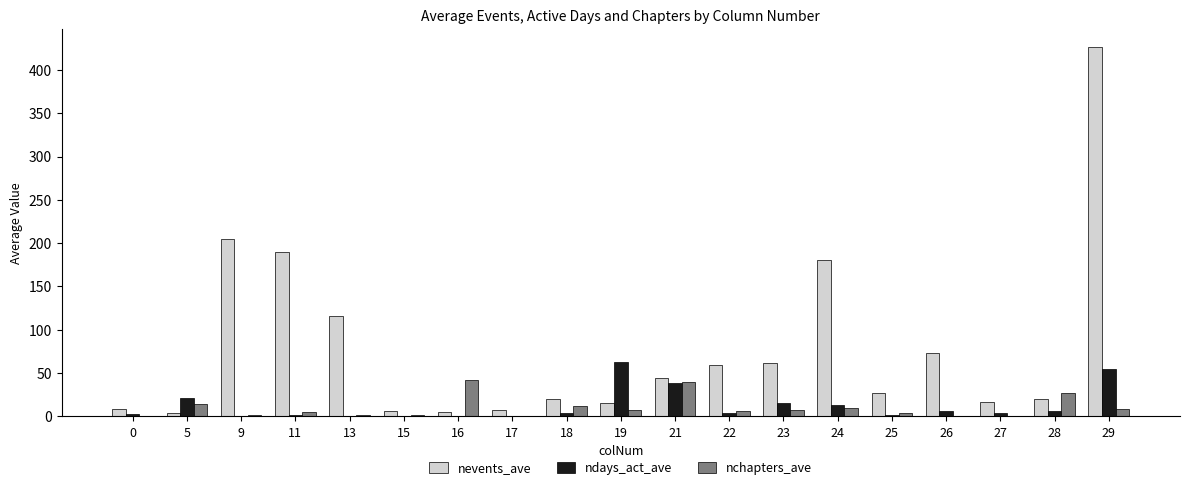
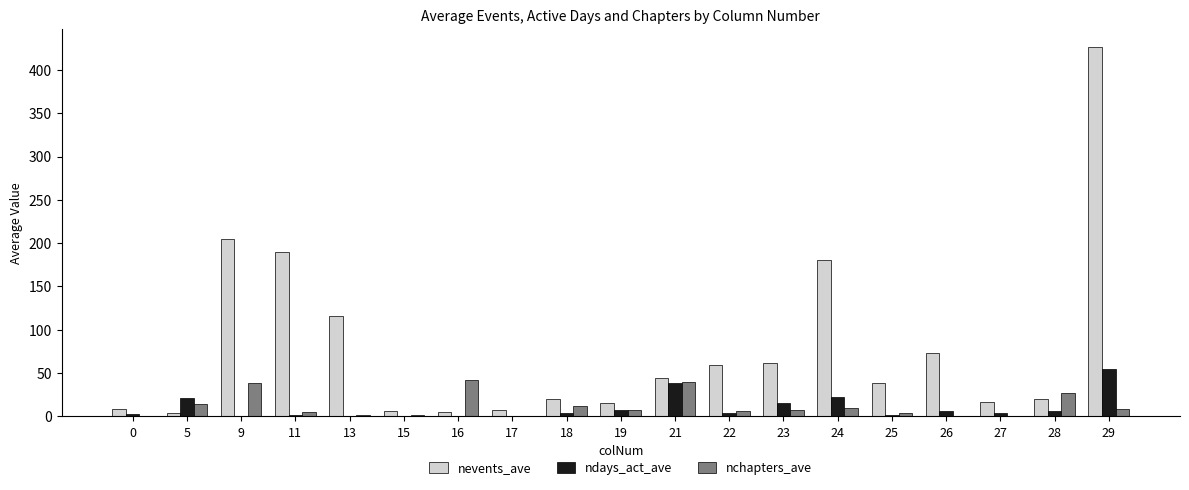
nchapters_ave, 9: 0 -> 40
ndays_act_ave, 19: 60 -> 10
ndays_act_ave, 24: 10 -> 20
nevents_ave, 25: 30 -> 40
